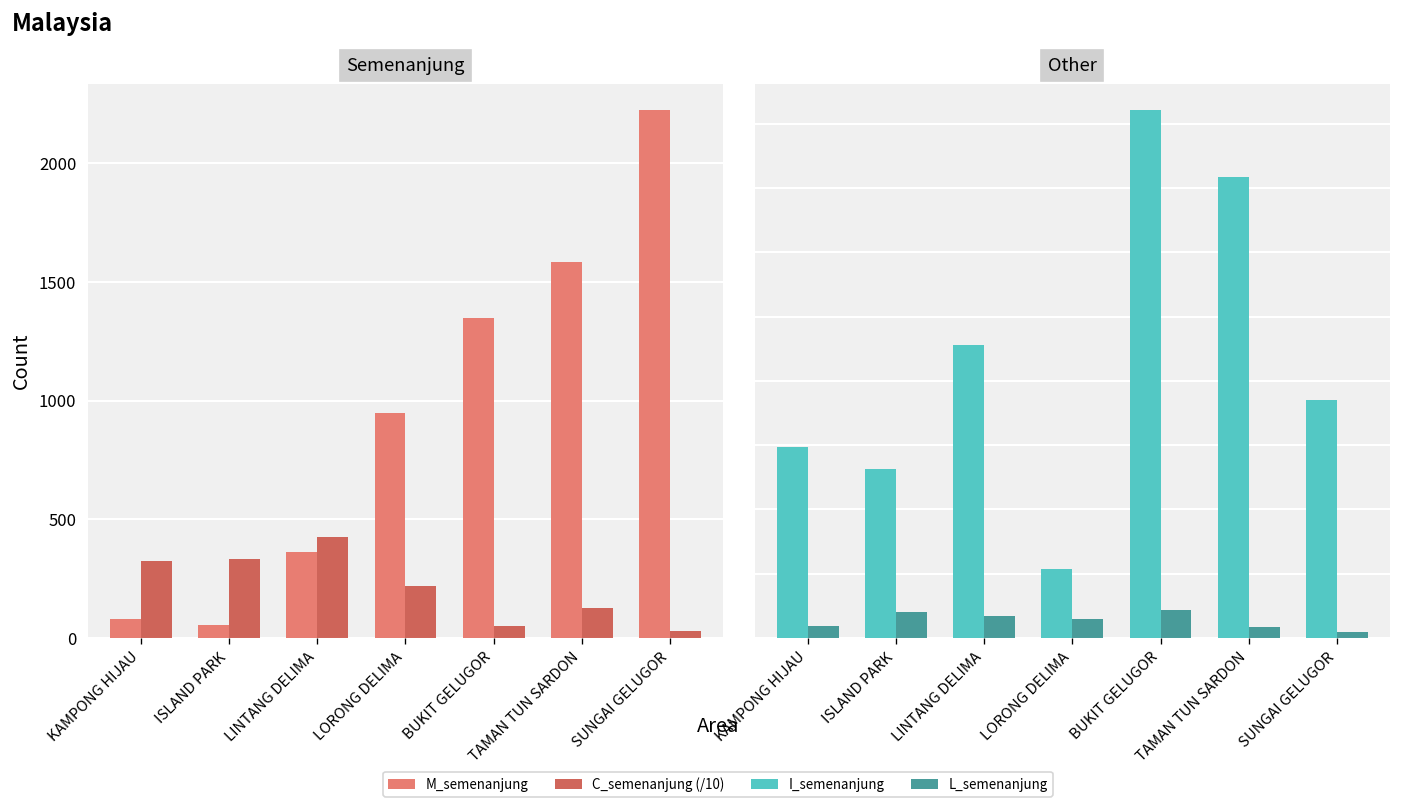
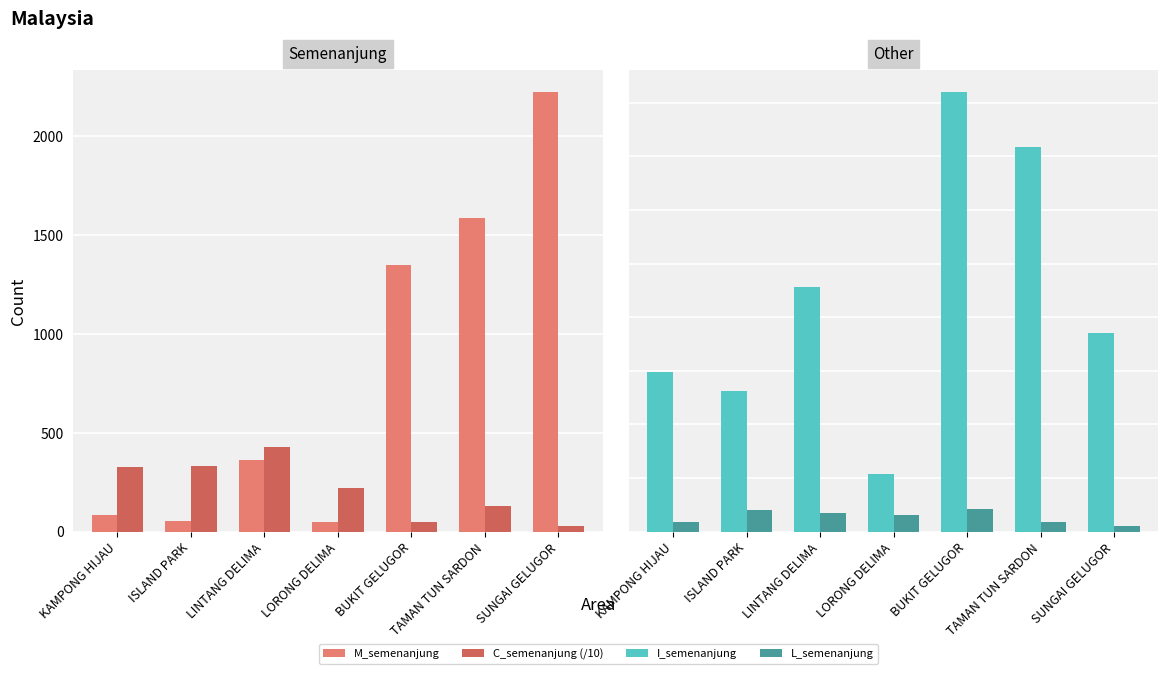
Semenanjung, M_semenanjung, LORONG DELIMA: 950 -> 50
